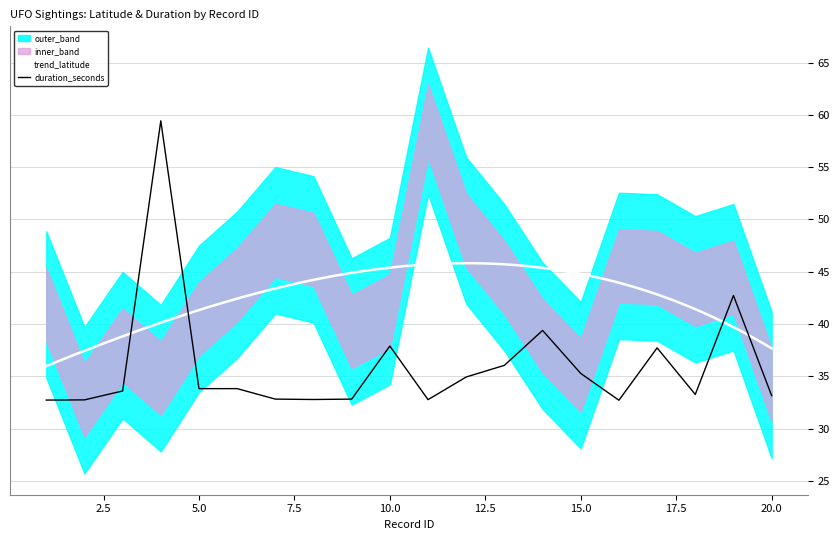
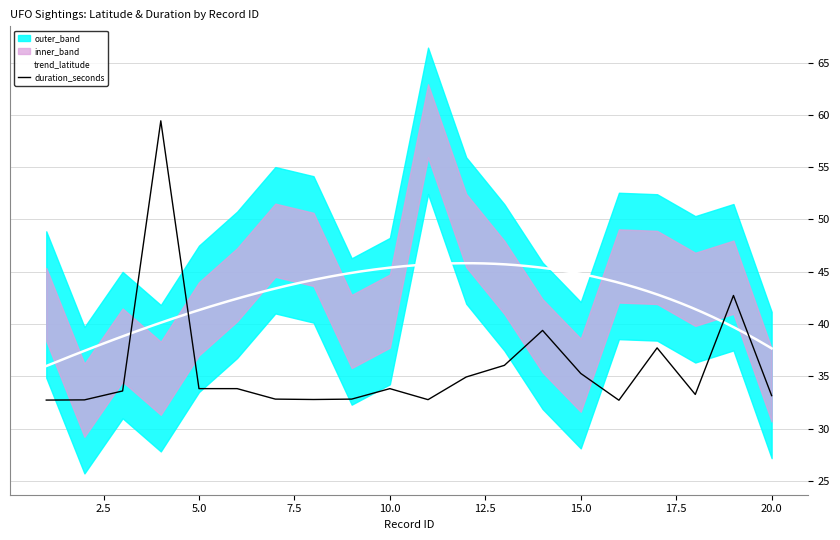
duration_seconds, 10.0: 37.9 -> 33.8
